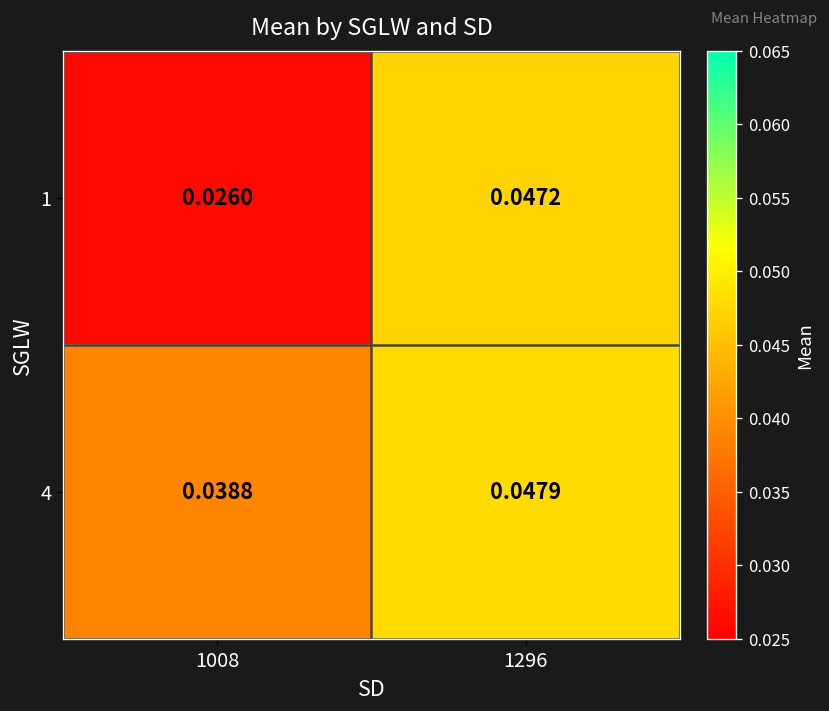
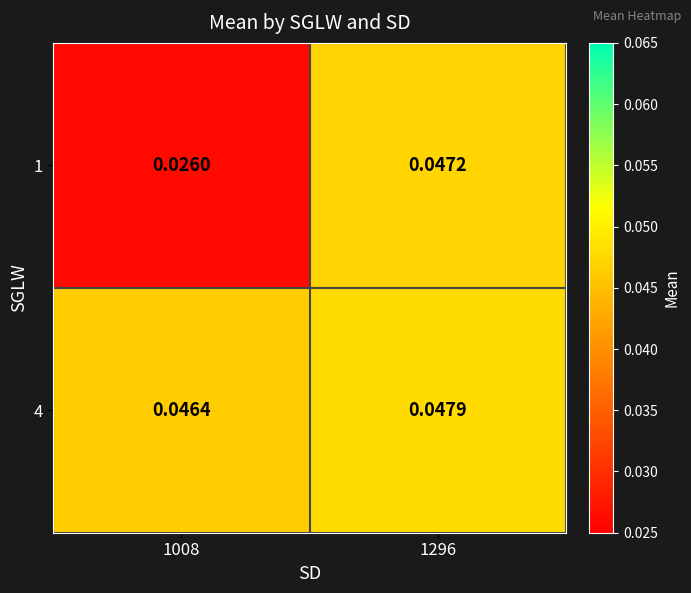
4, 1008: 0.0388 -> 0.0464
